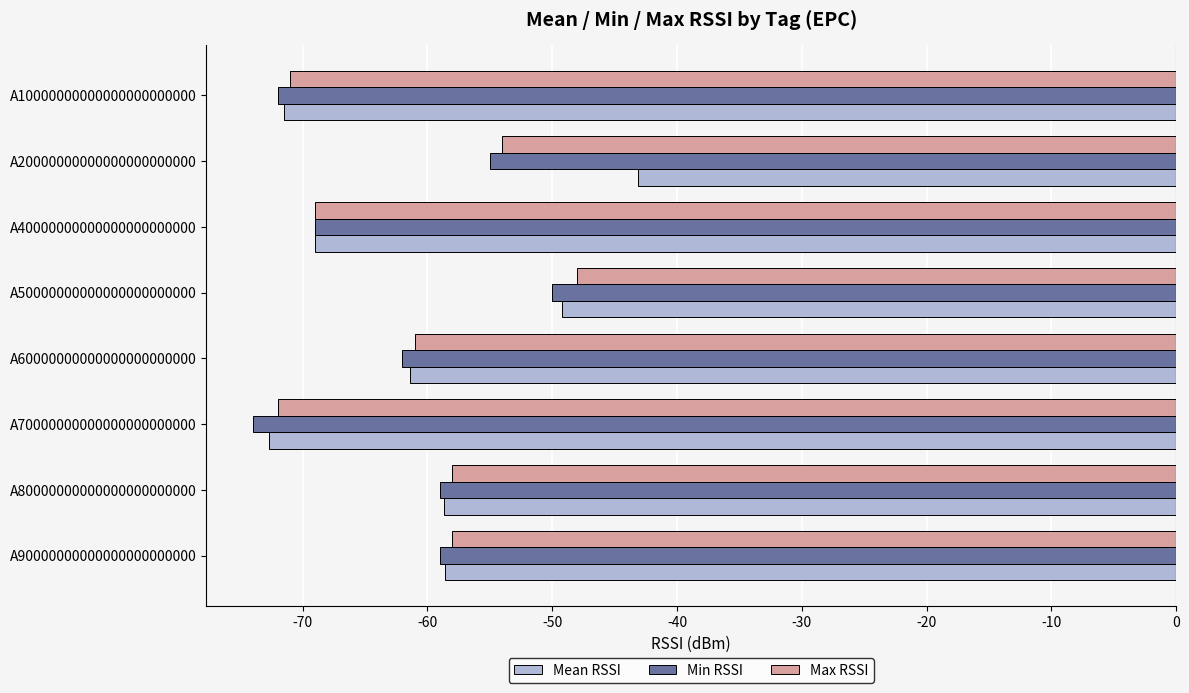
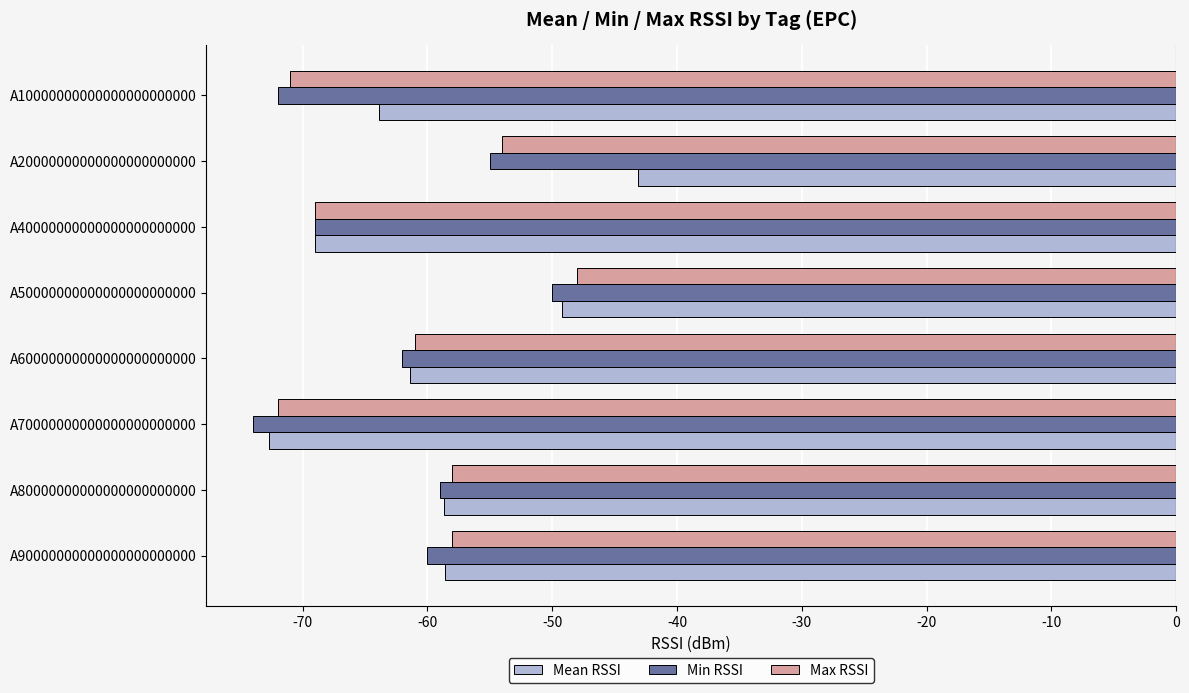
Mean RSSI, A10000000000000000000000: -71.5 -> -63.9
Min RSSI, A90000000000000000000000: -59 -> -60
